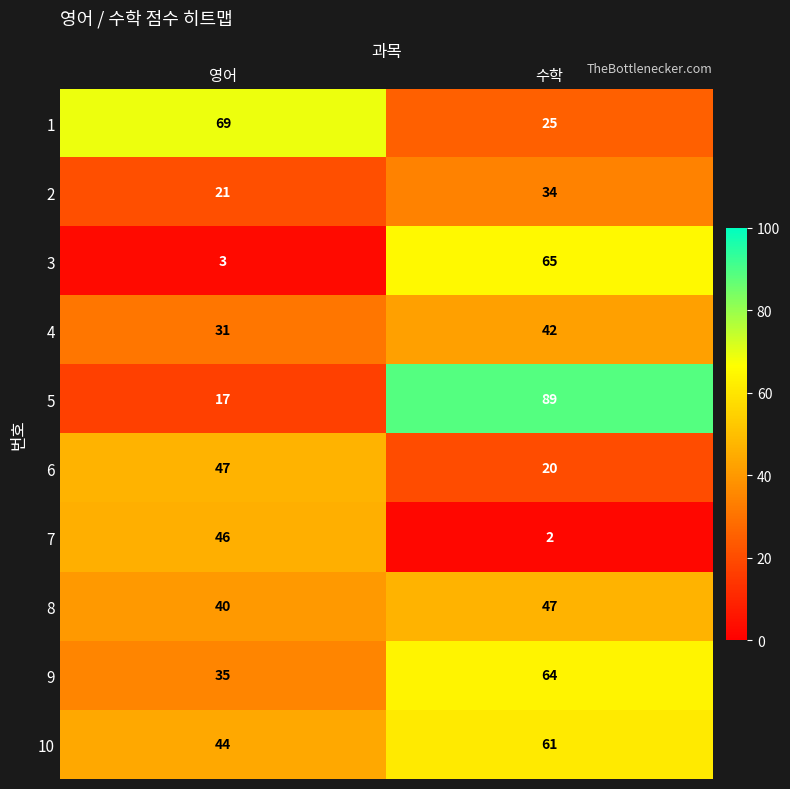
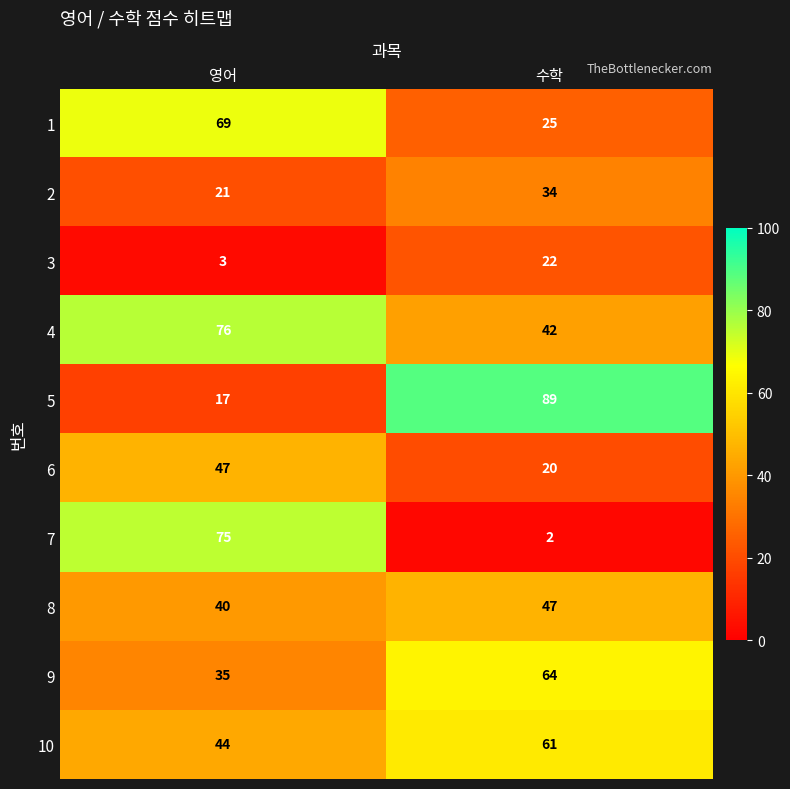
3, 수학: 65 -> 22
4, 영어: 31 -> 76
7, 영어: 46 -> 75
